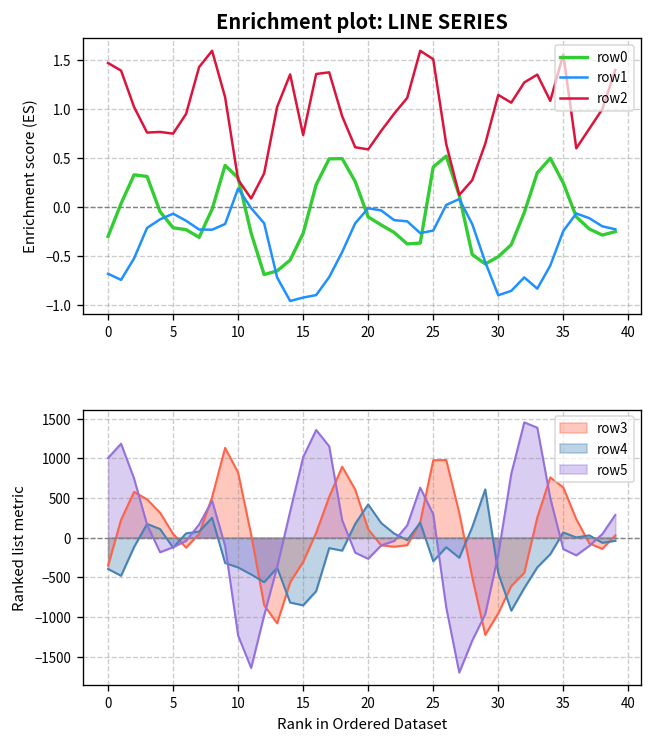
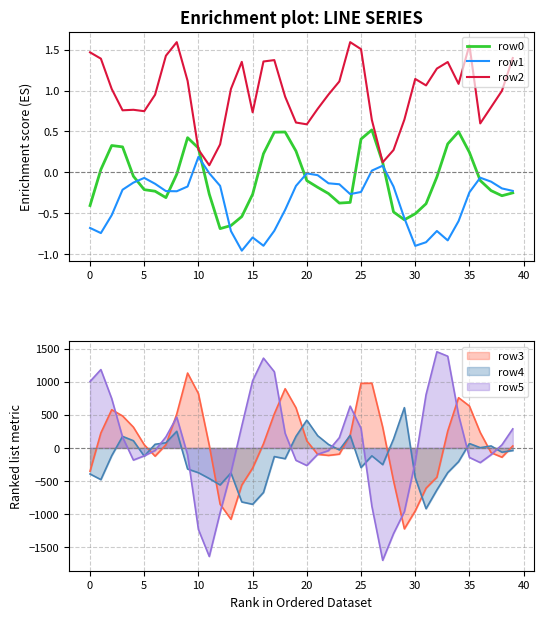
Enrichment plot: LINE SERIES, row0, 0: -0.3 -> -0.4
Enrichment plot: LINE SERIES, row1, 15: -0.9 -> -0.8
